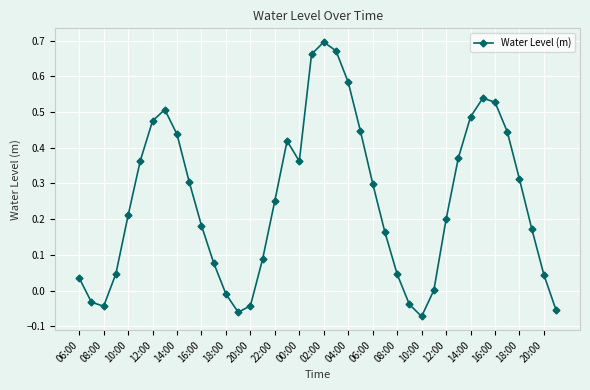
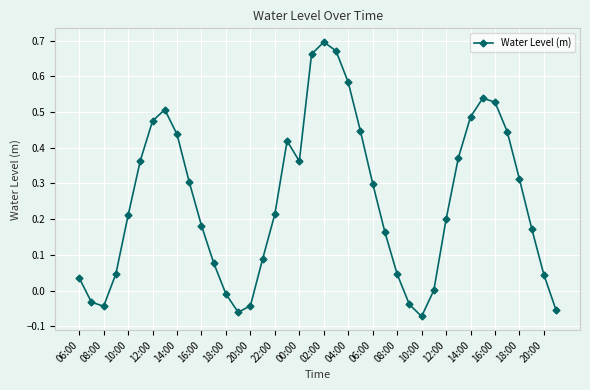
22:00: 0.25 -> 0.21
